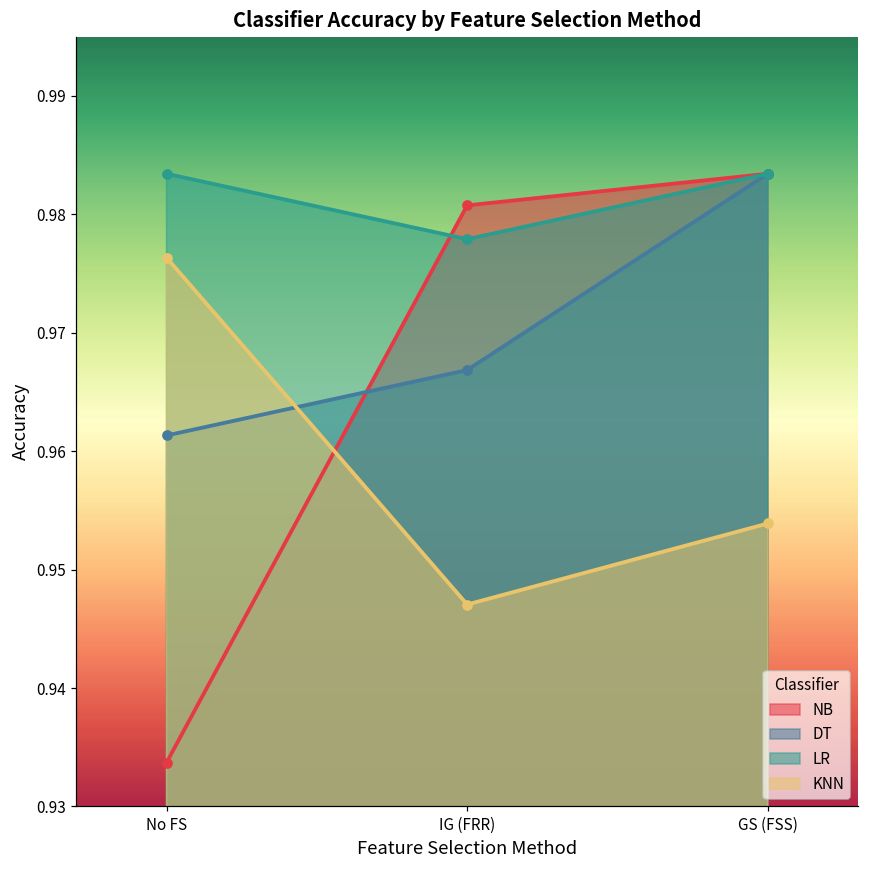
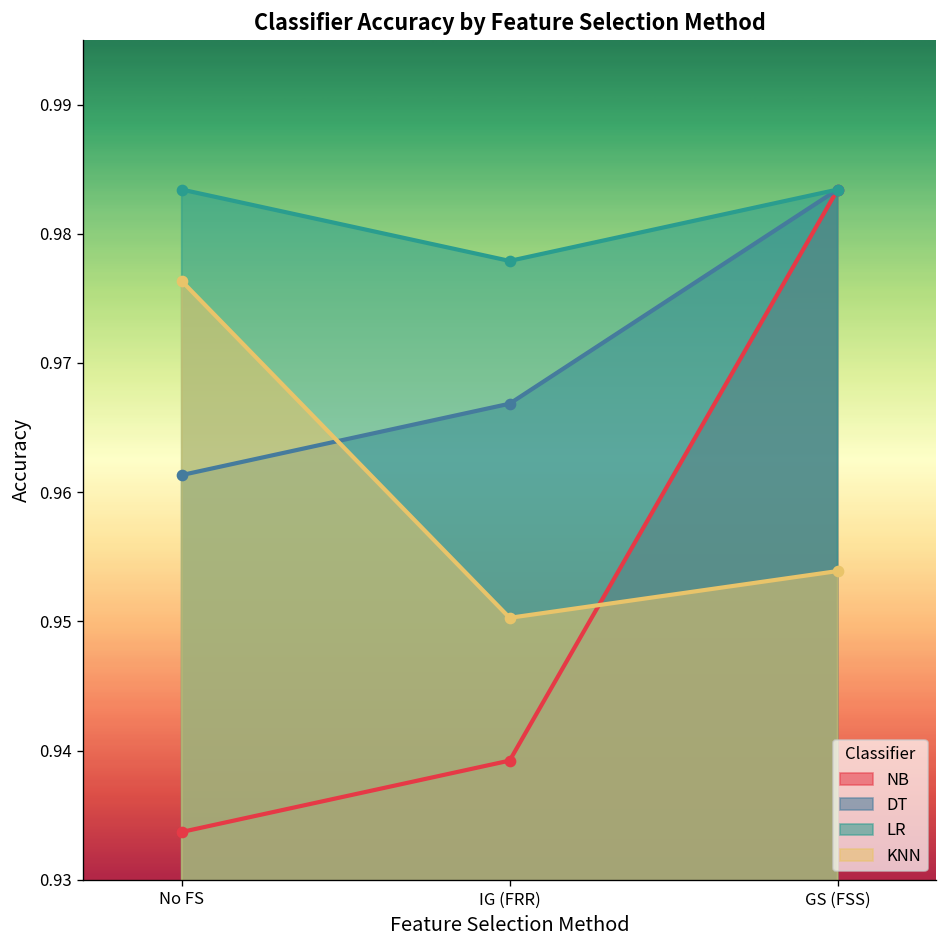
NB, IG (FRR): 0.9808 -> 0.9392
KNN, IG (FRR): 0.9471 -> 0.9503
